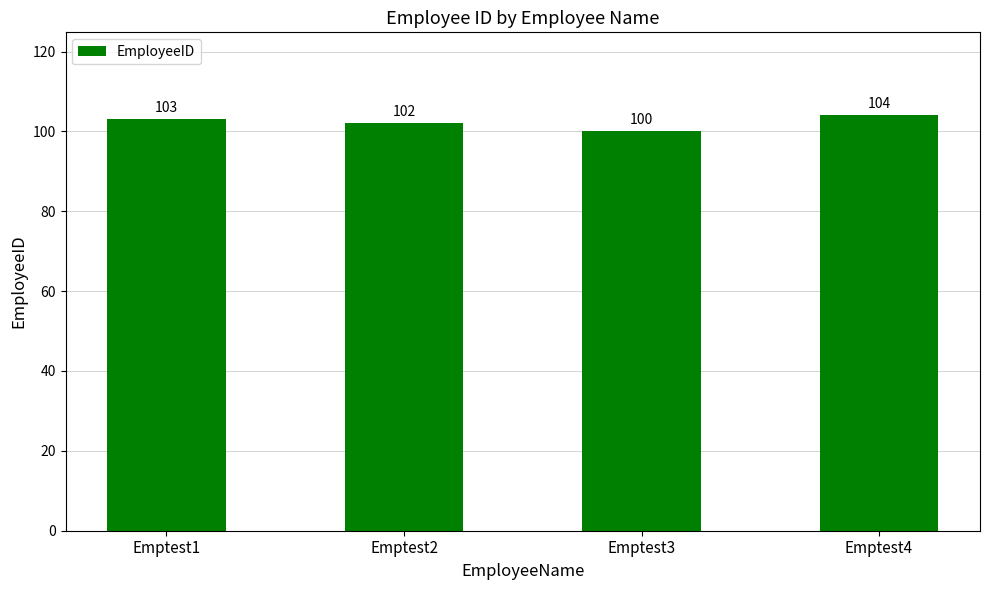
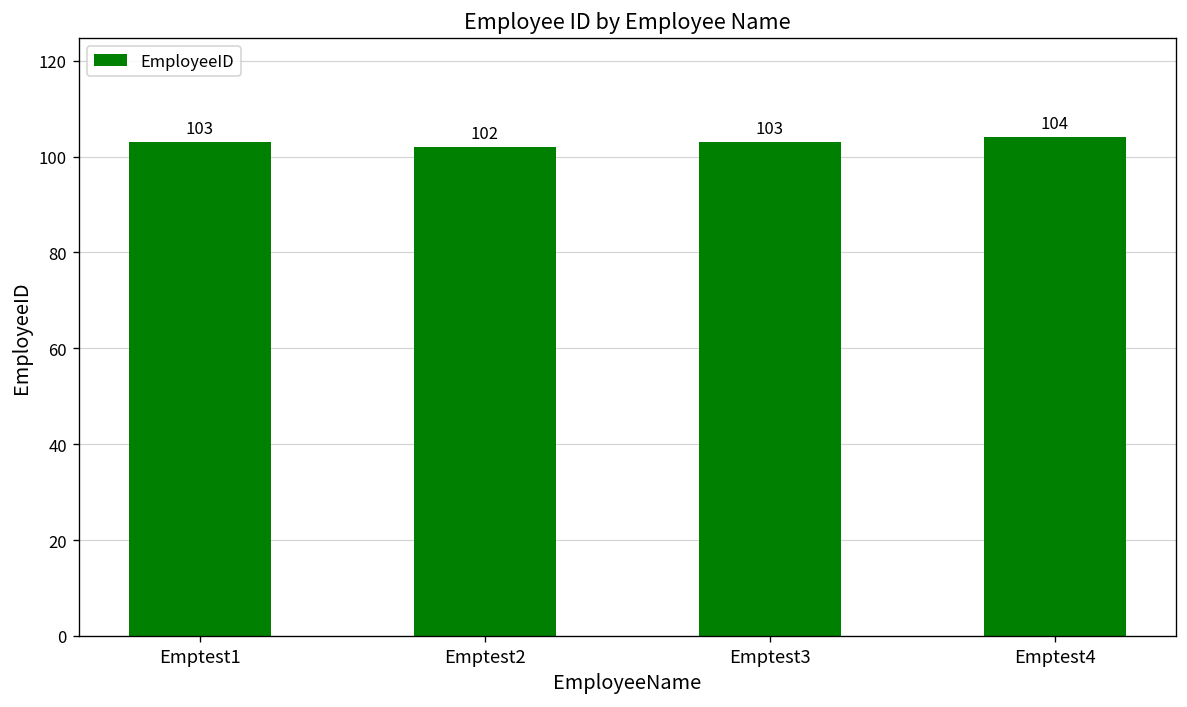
Emptest3: 100 -> 103
